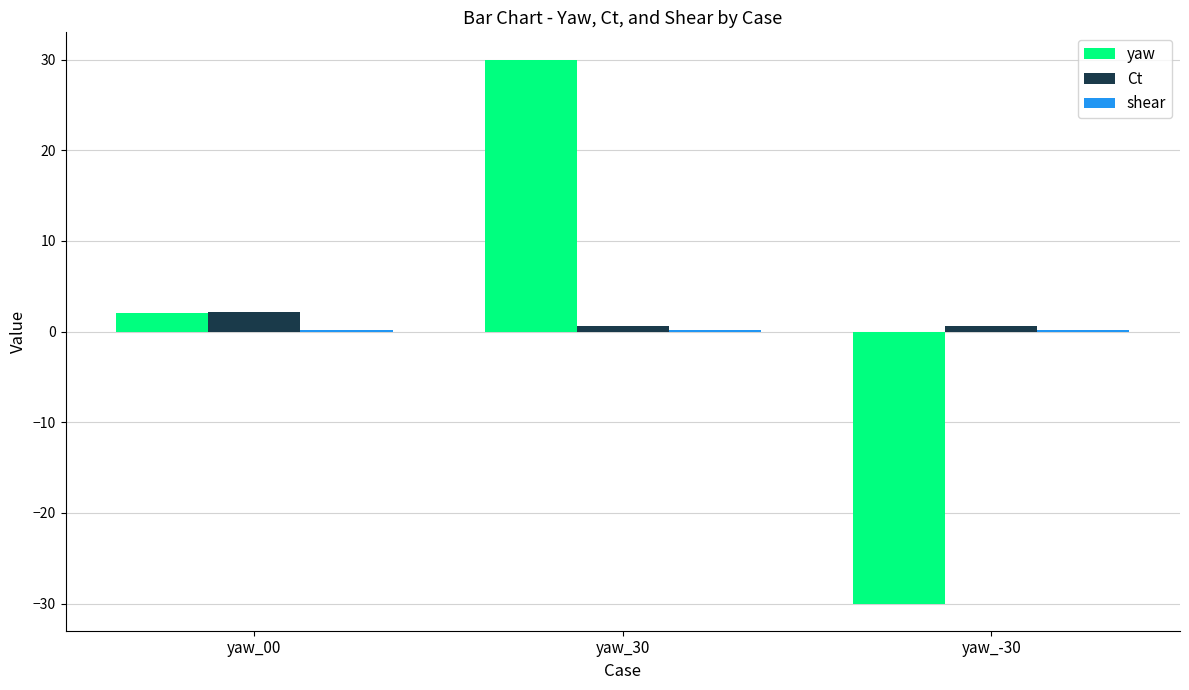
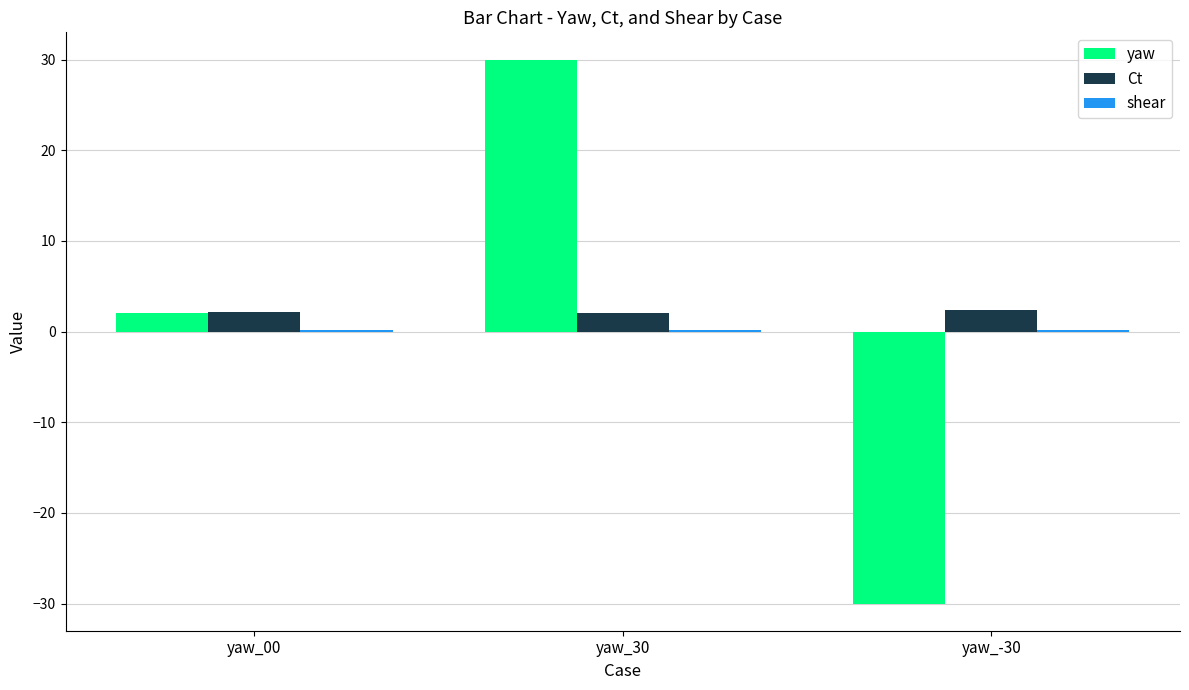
Ct, yaw_30: 1 -> 2
Ct, yaw_-30: 1 -> 2
